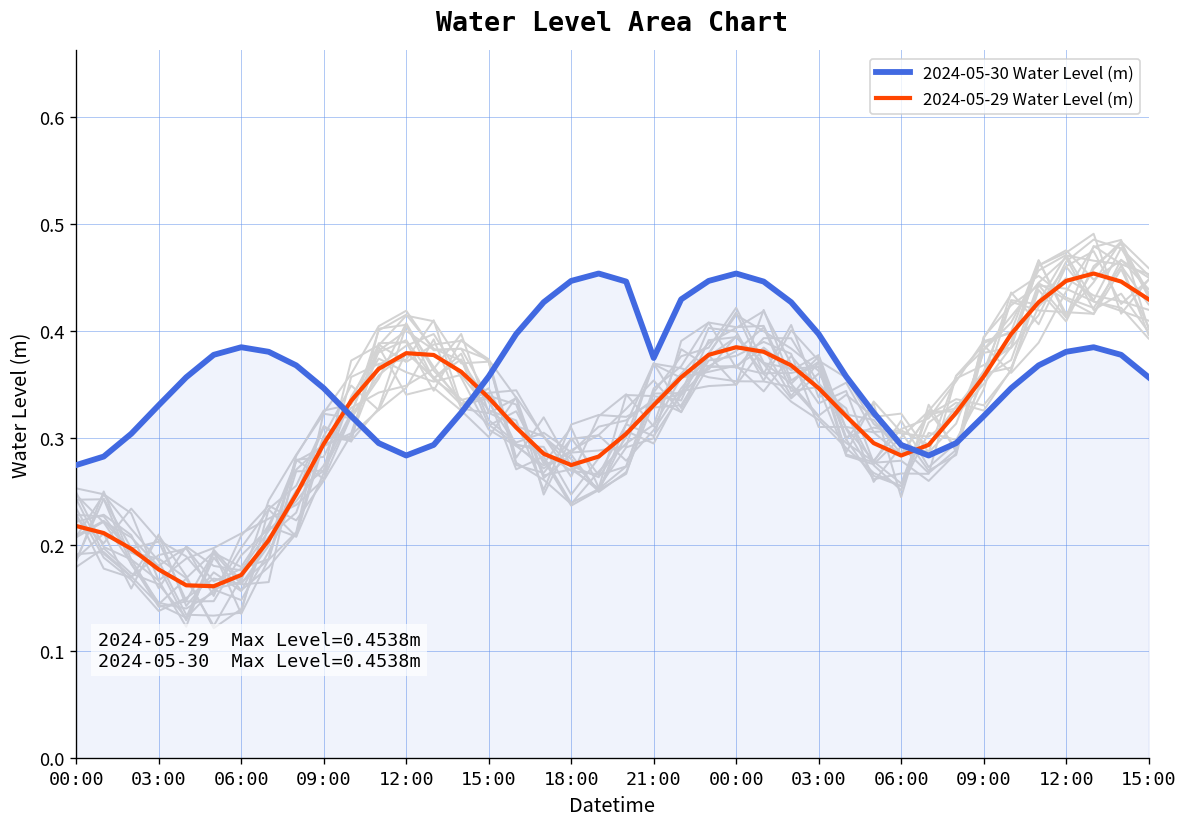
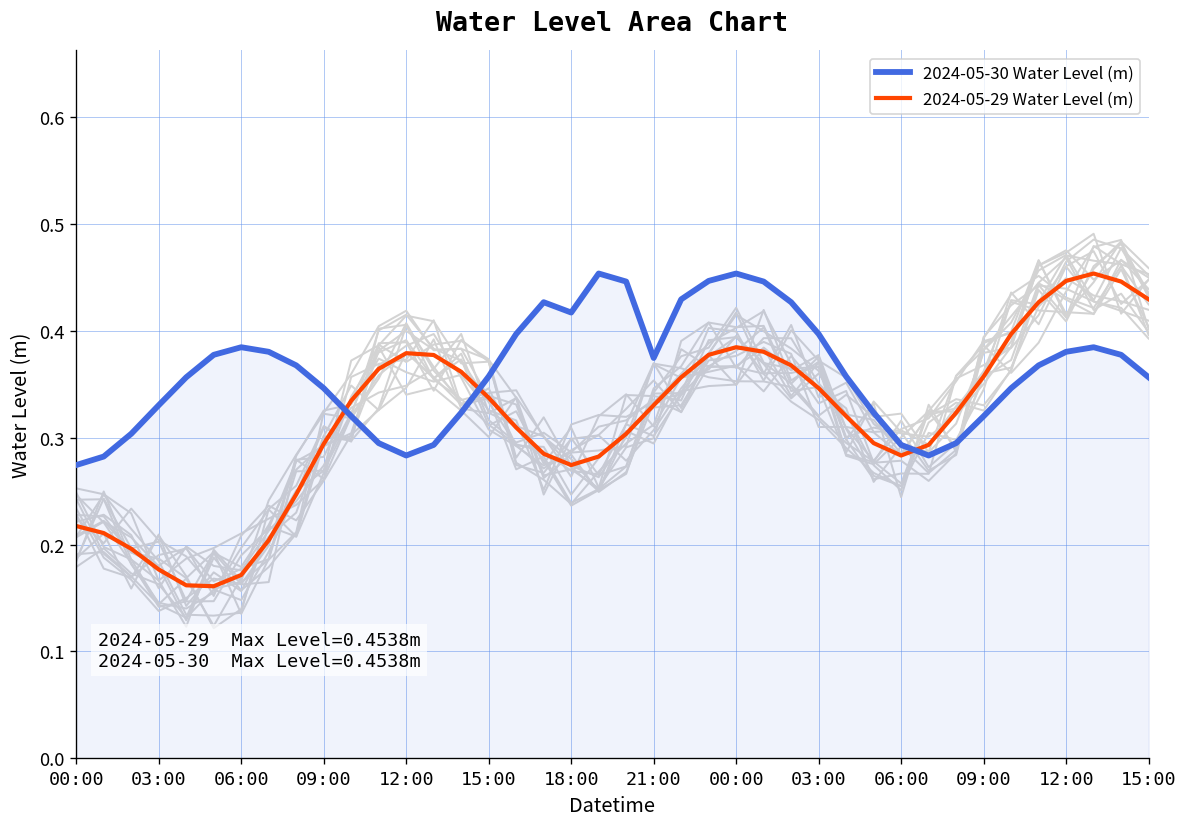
2024-05-30 Water Level (m), 18:00: 0.45 -> 0.42
